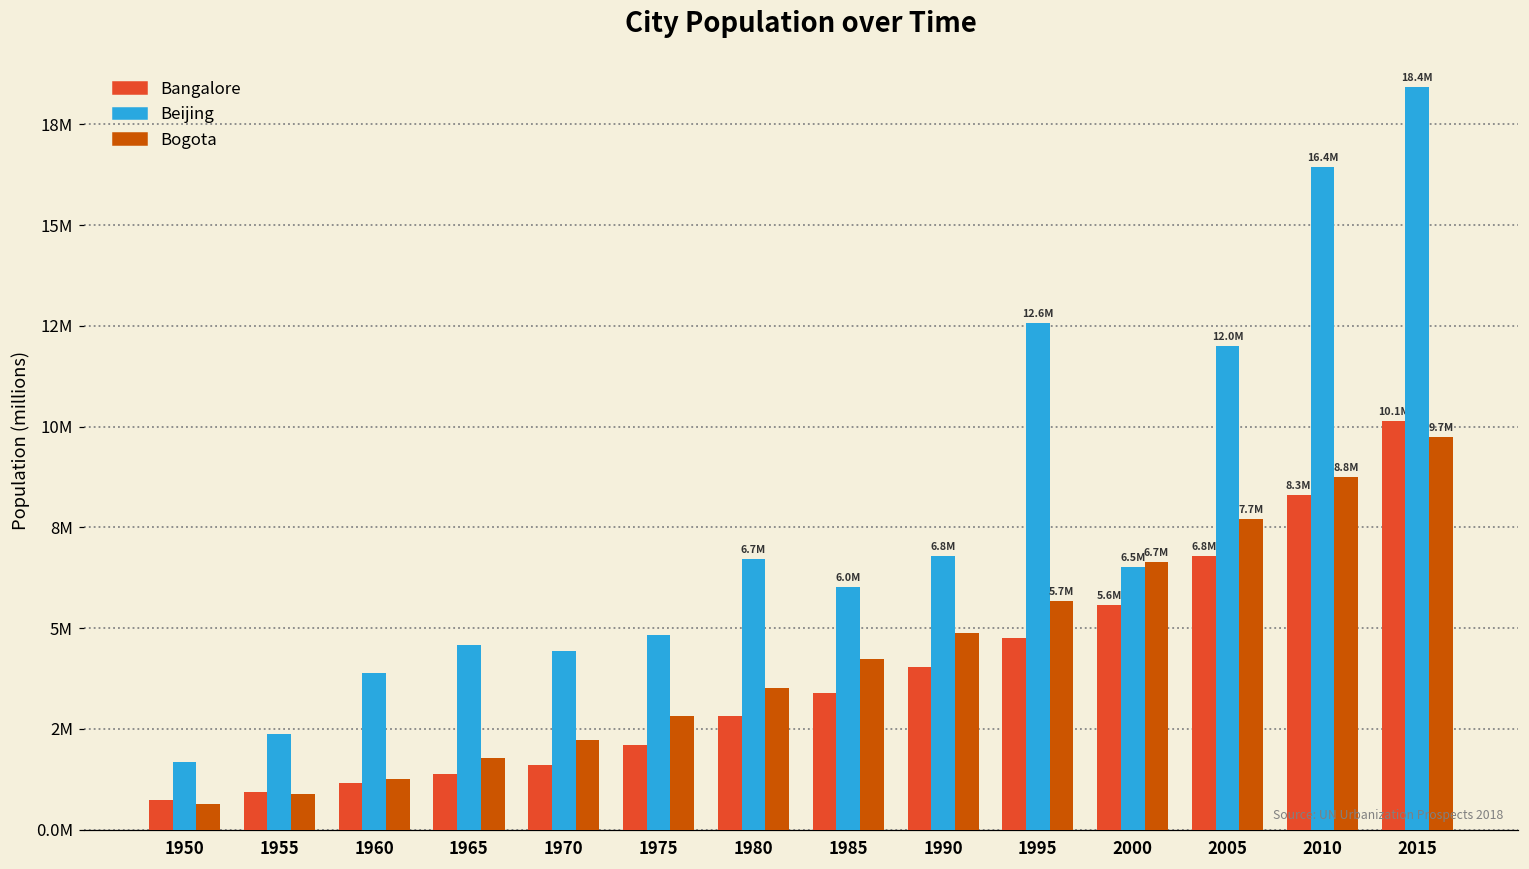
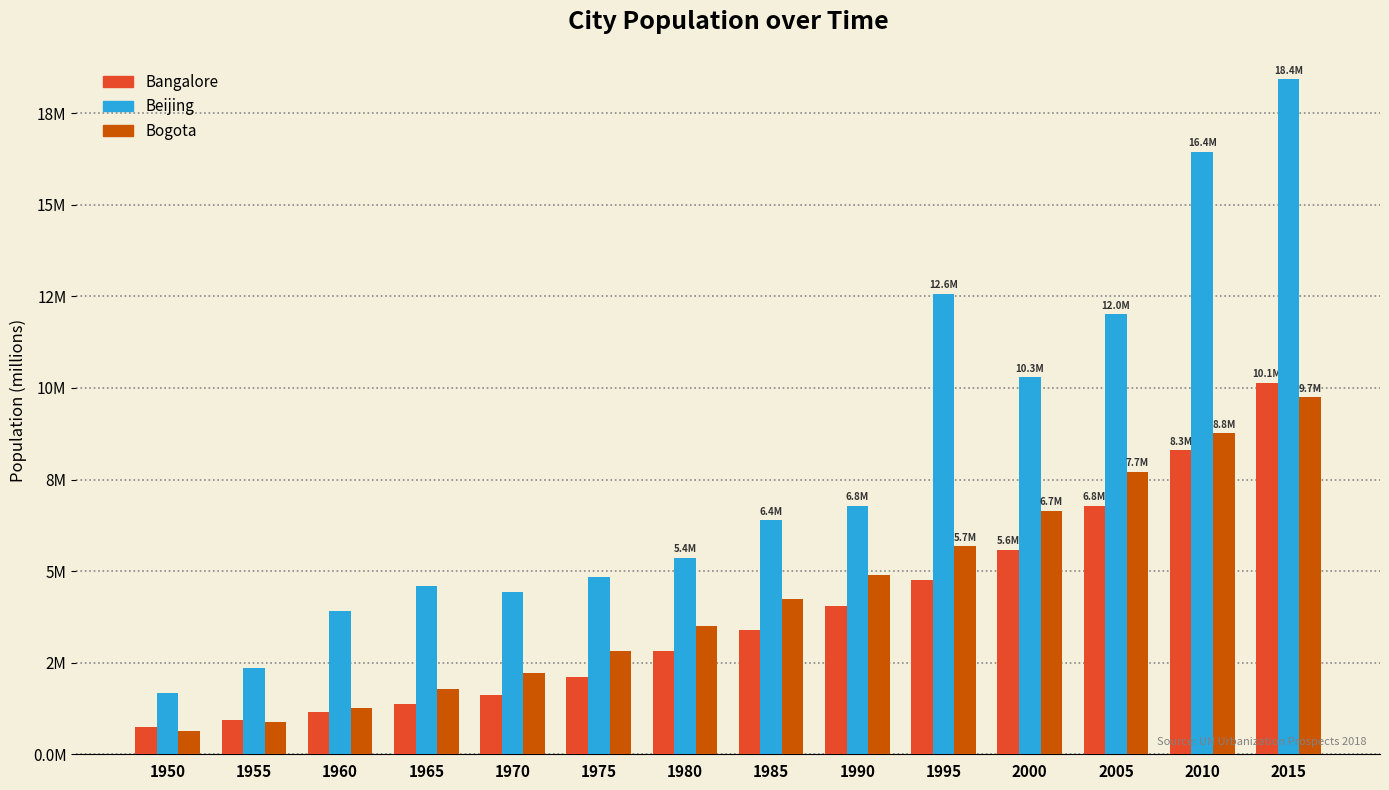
Beijing, 1980: 6.7M -> 5.4M
Beijing, 1985: 6.0M -> 6.4M
Beijing, 2000: 6.5M -> 10.3M
